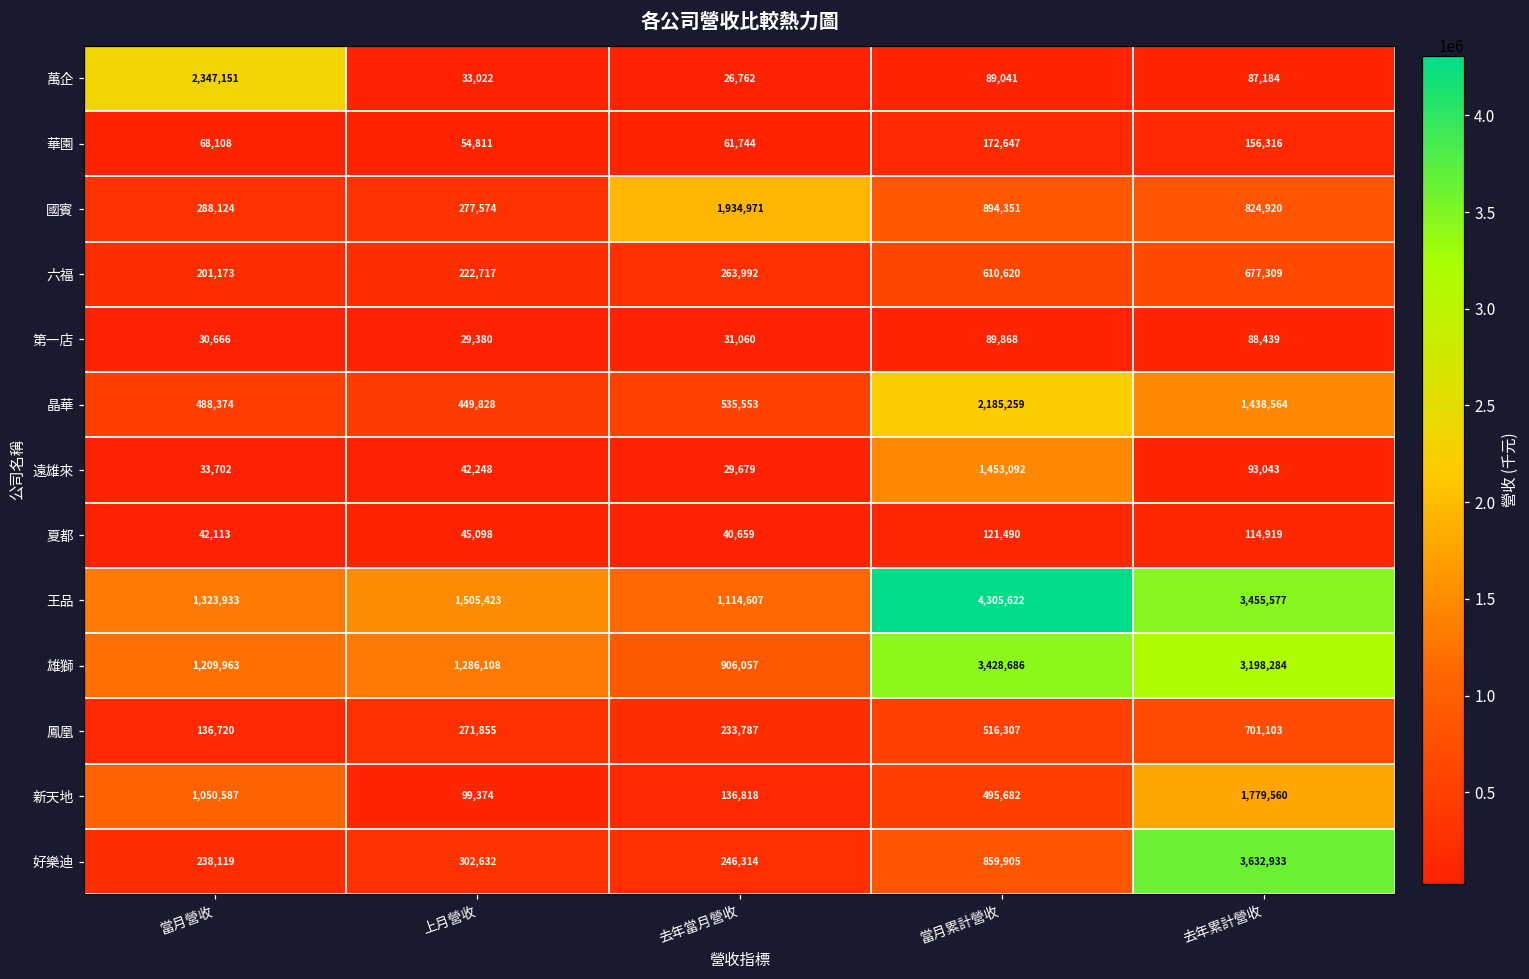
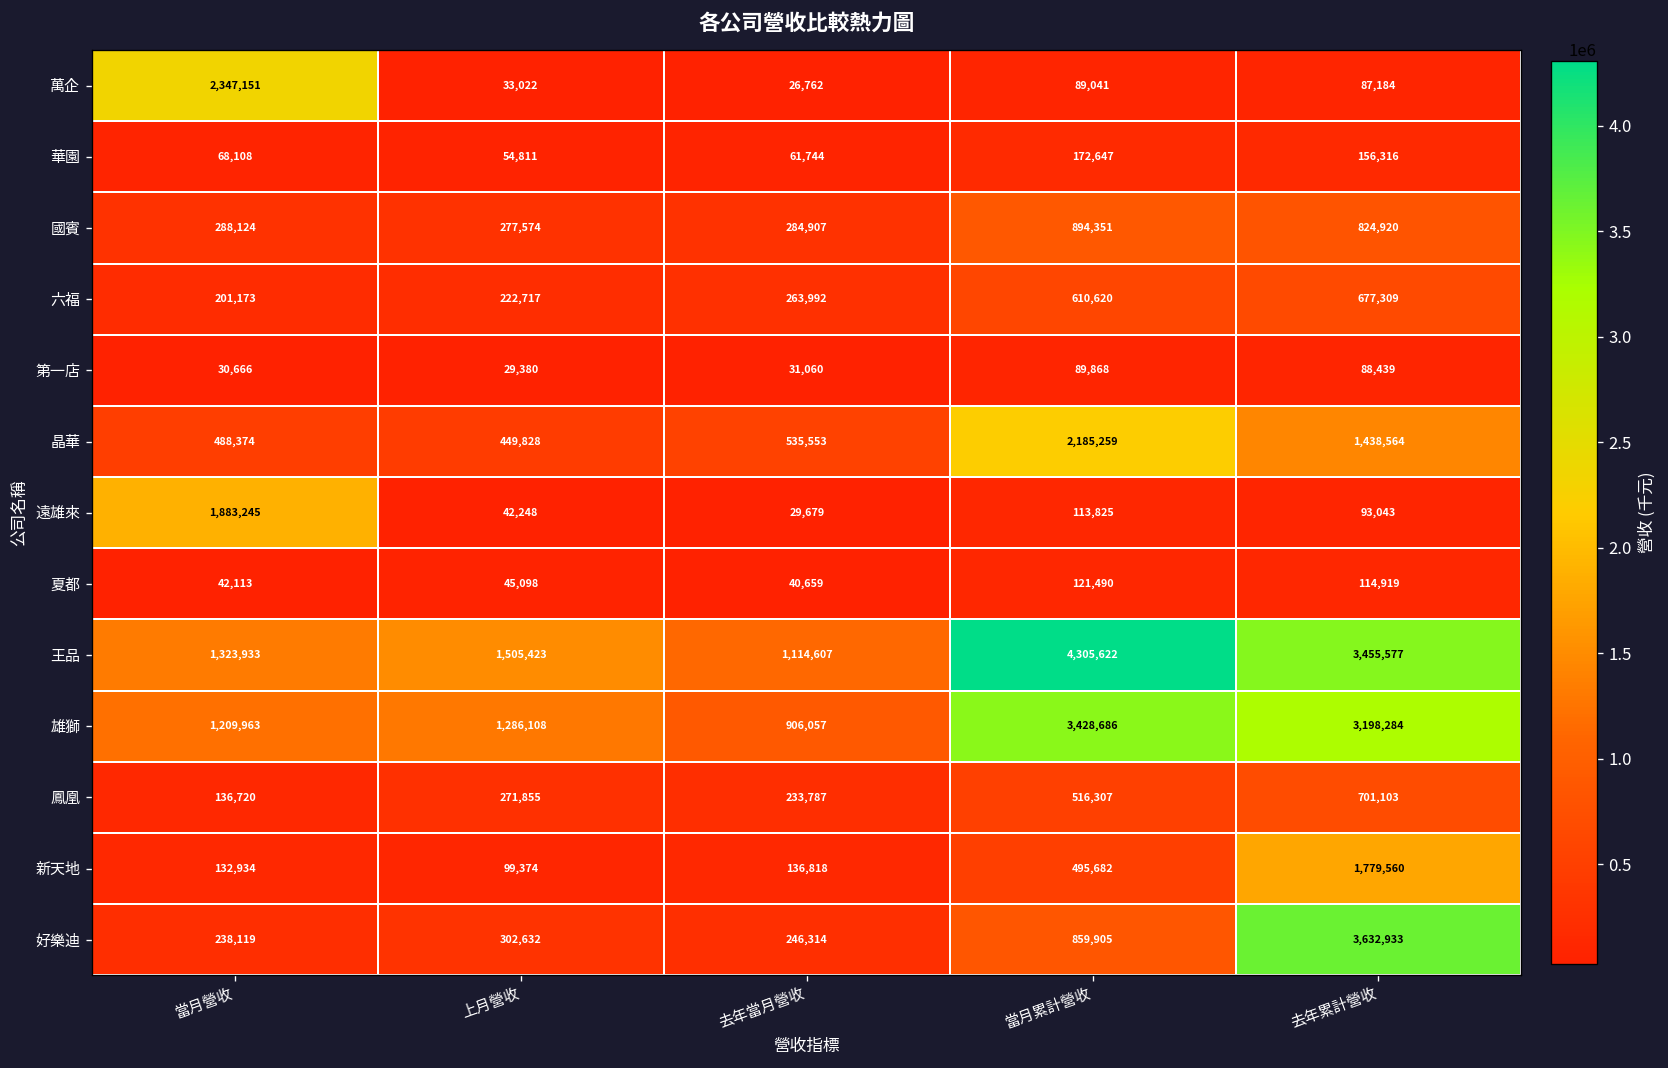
國賓, 去年當月營收: 1,934,971 -> 284,907
遠雄來, 當月營收: 33,702 -> 1,883,245
遠雄來, 當月累計營收: 1,453,092 -> 113,825
新天地, 當月營收: 1,050,587 -> 132,934
